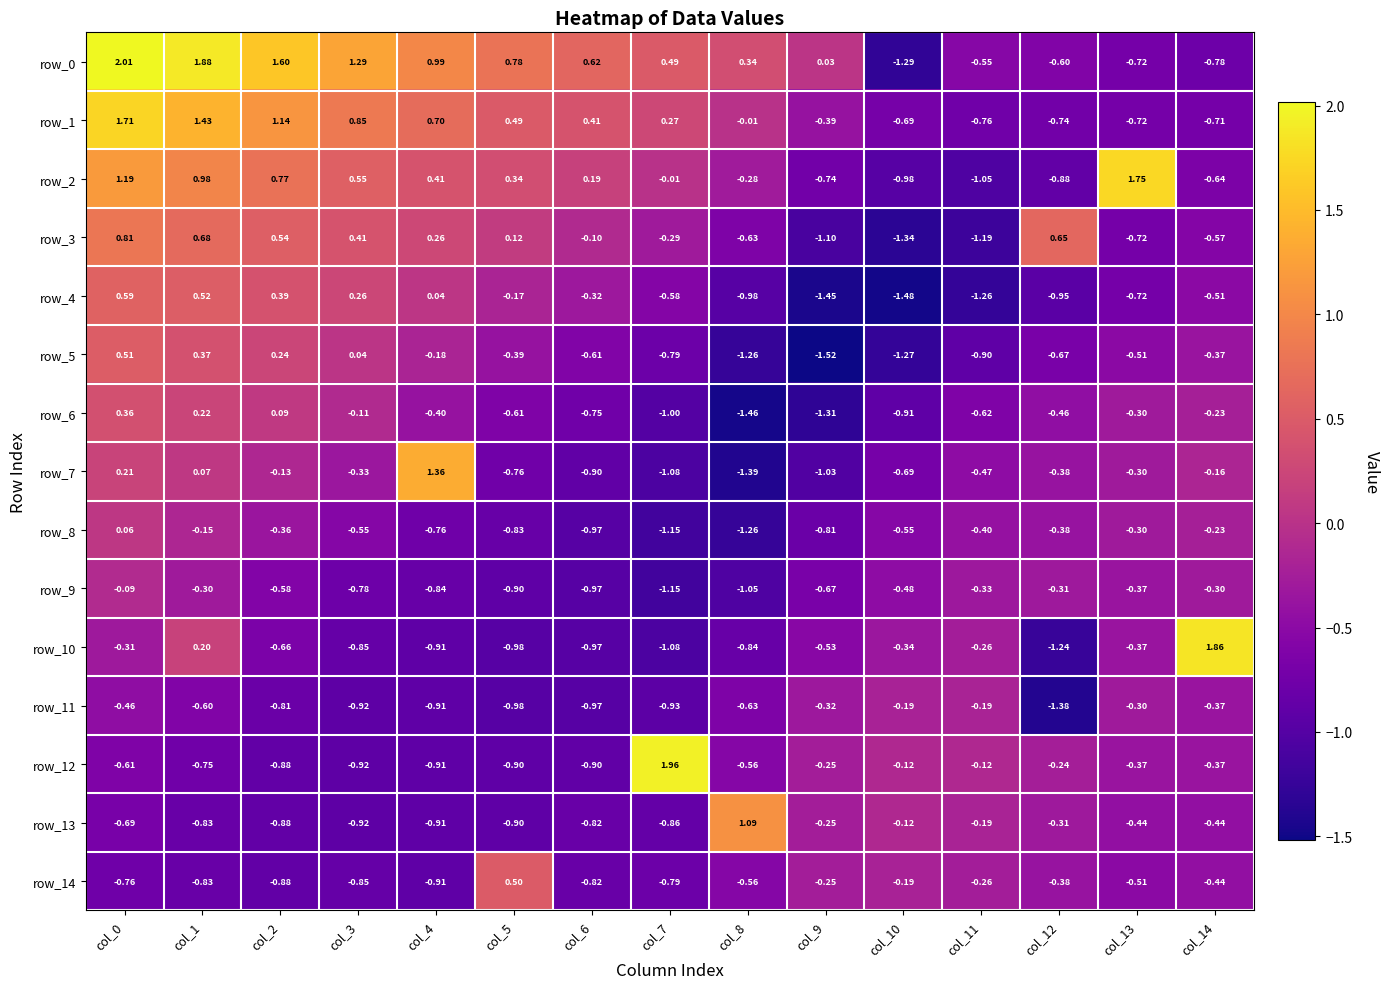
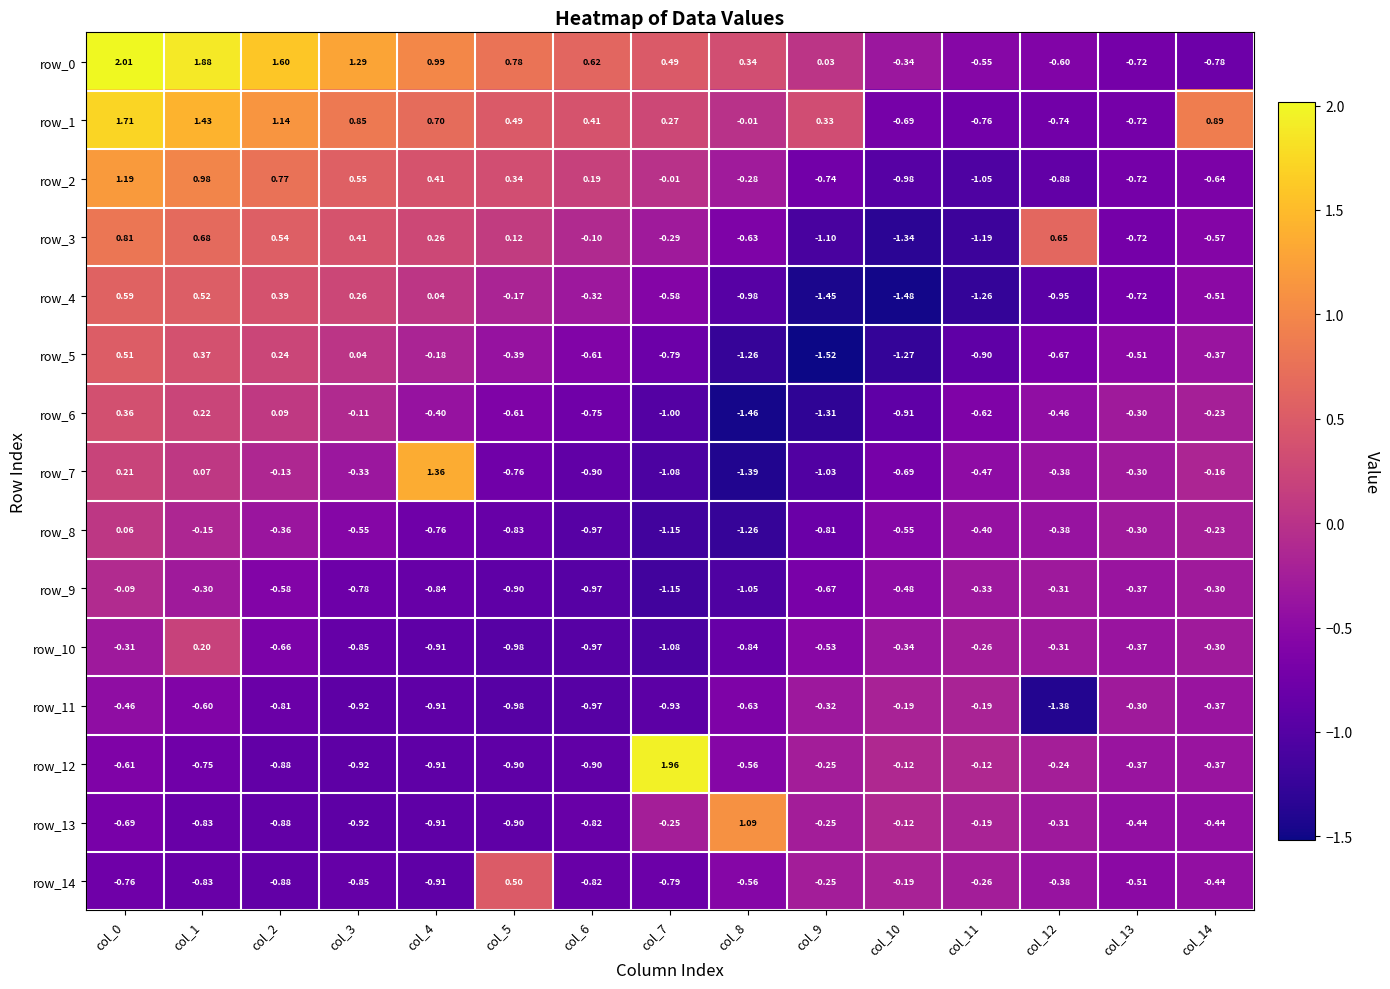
row_0, col_10: -1.29 -> -0.34
row_1, col_9: -0.39 -> 0.33
row_1, col_14: -0.71 -> 0.89
row_2, col_13: 1.75 -> -0.72
row_10, col_12: -1.24 -> -0.31
row_10, col_14: 1.86 -> -0.30
row_13, col_7: -0.86 -> -0.25
